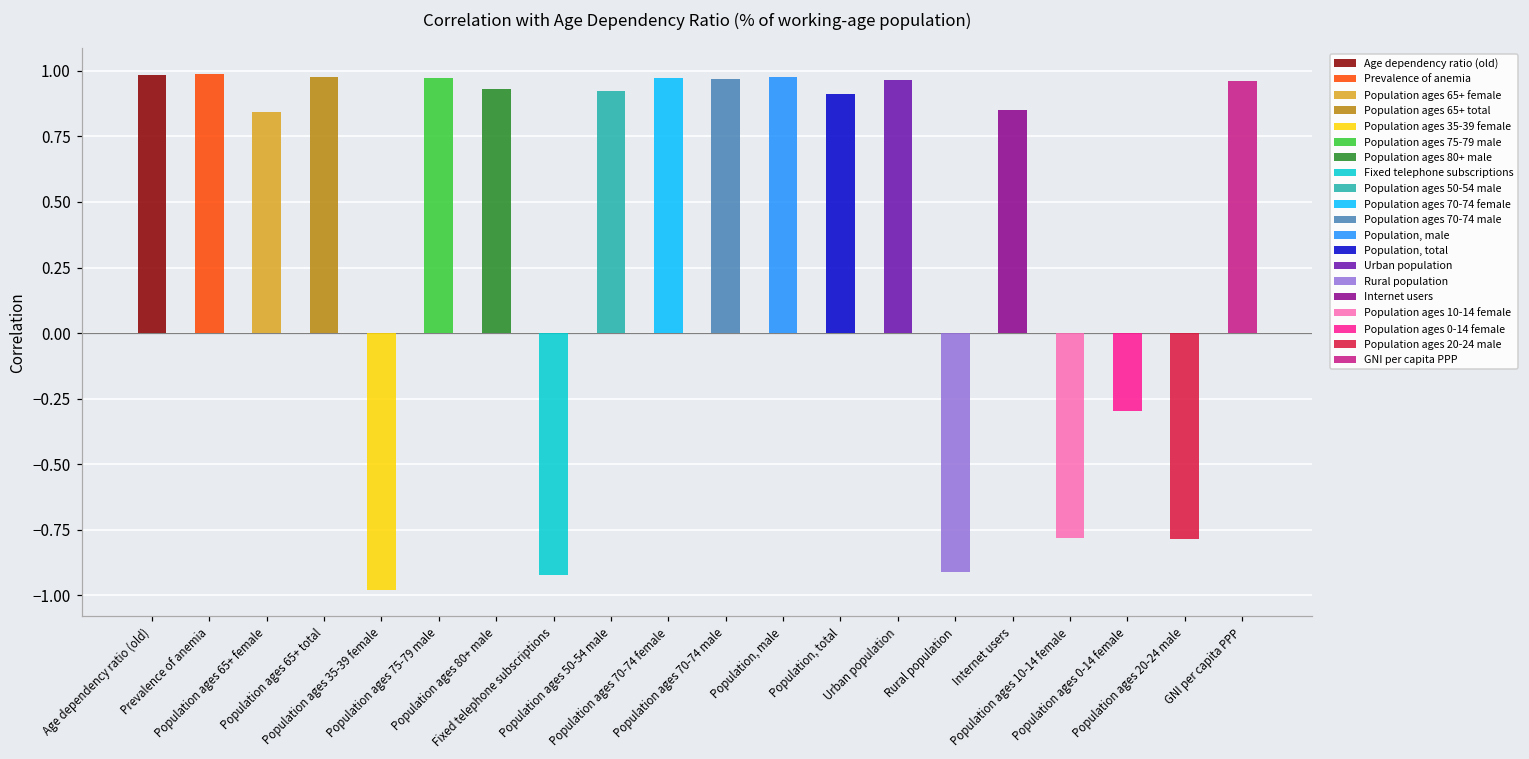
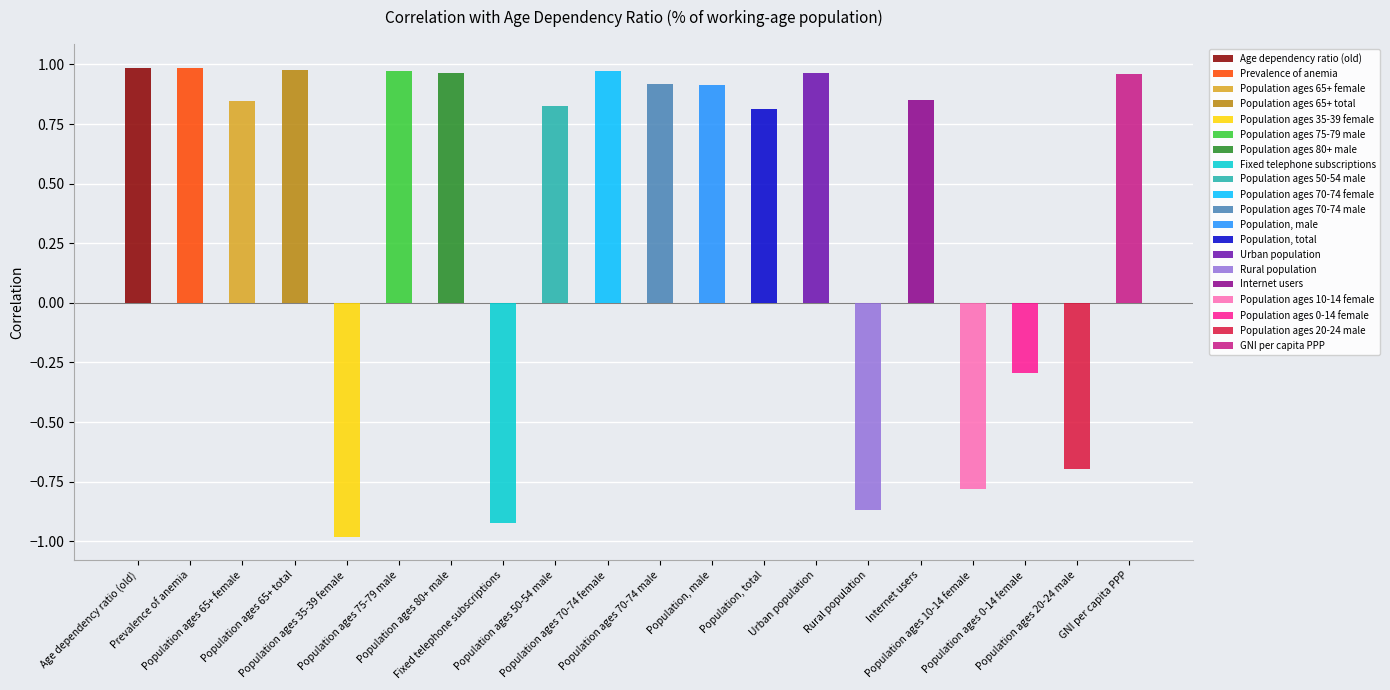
Population ages 80+ male: 0.93 -> 0.96
Population ages 50-54 male: 0.92 -> 0.82
Population ages 70-74 male: 0.97 -> 0.92
Population, male: 0.98 -> 0.91
Population, total: 0.91 -> 0.81
Rural population: -0.91 -> -0.87
Population ages 20-24 male: -0.79 -> -0.70
